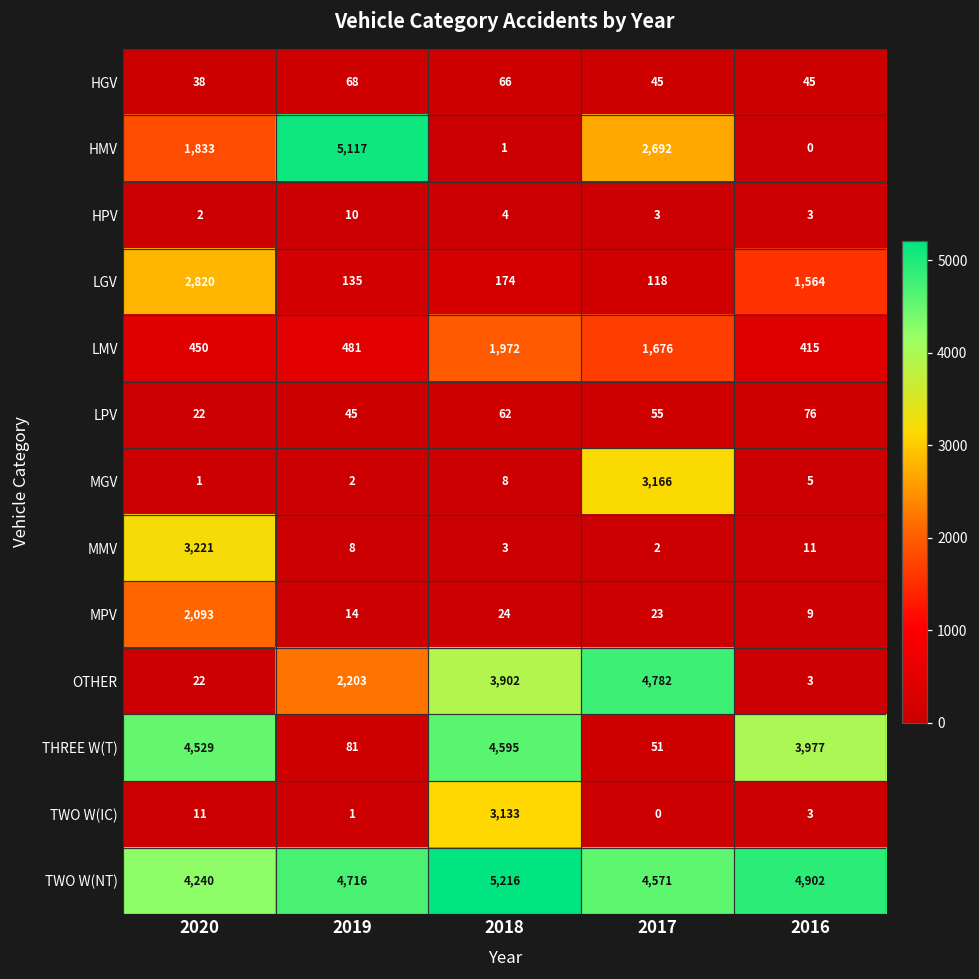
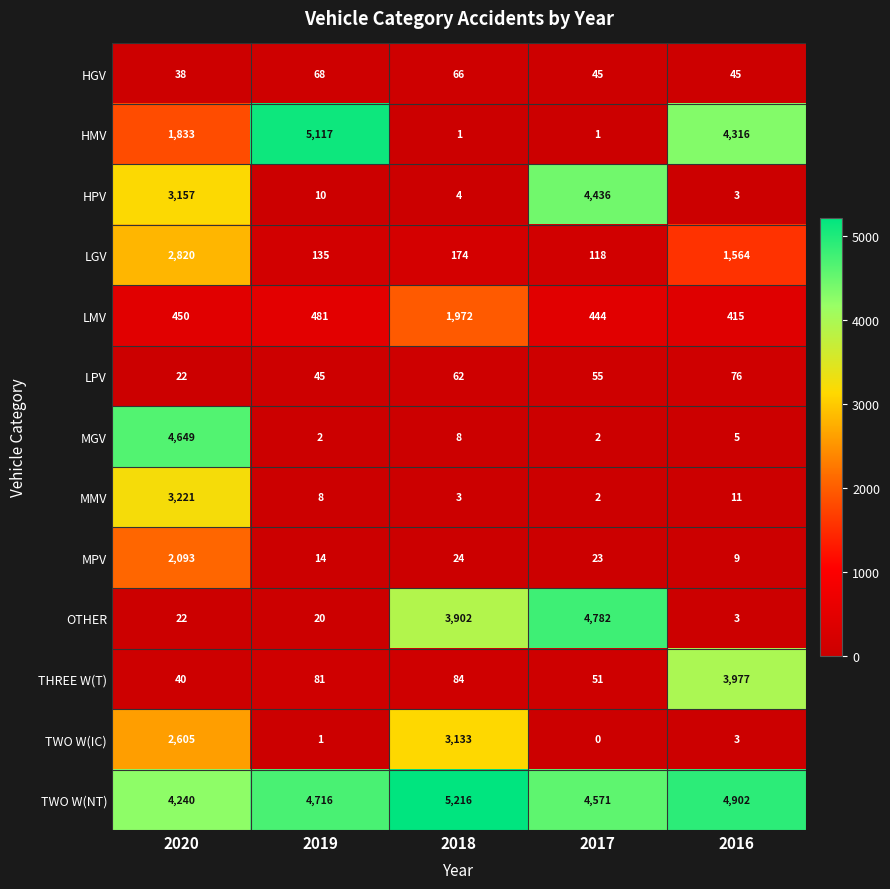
HMV, 2017: 2,692 -> 1
HMV, 2016: 0 -> 4,316
HPV, 2020: 2 -> 3,157
HPV, 2017: 3 -> 4,436
LMV, 2017: 1,676 -> 444
MGV, 2020: 1 -> 4,649
MGV, 2017: 3,166 -> 2
OTHER, 2019: 2,203 -> 20
THREE W(T), 2020: 4,529 -> 40
THREE W(T), 2018: 4,595 -> 84
TWO W(IC), 2020: 11 -> 2,605
